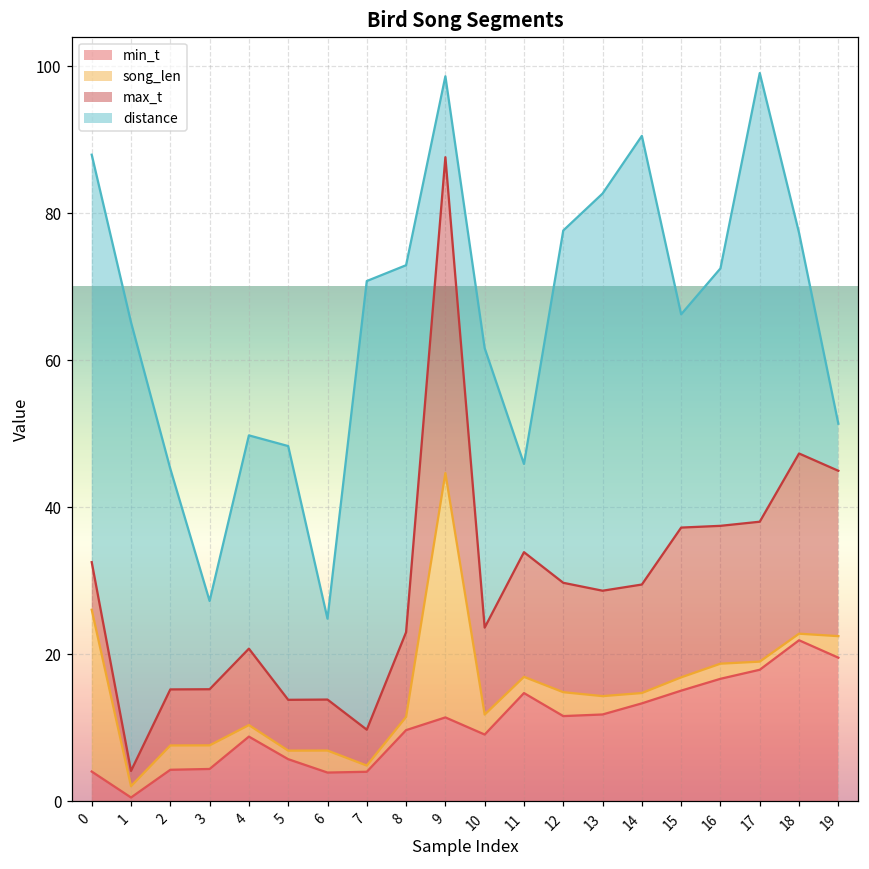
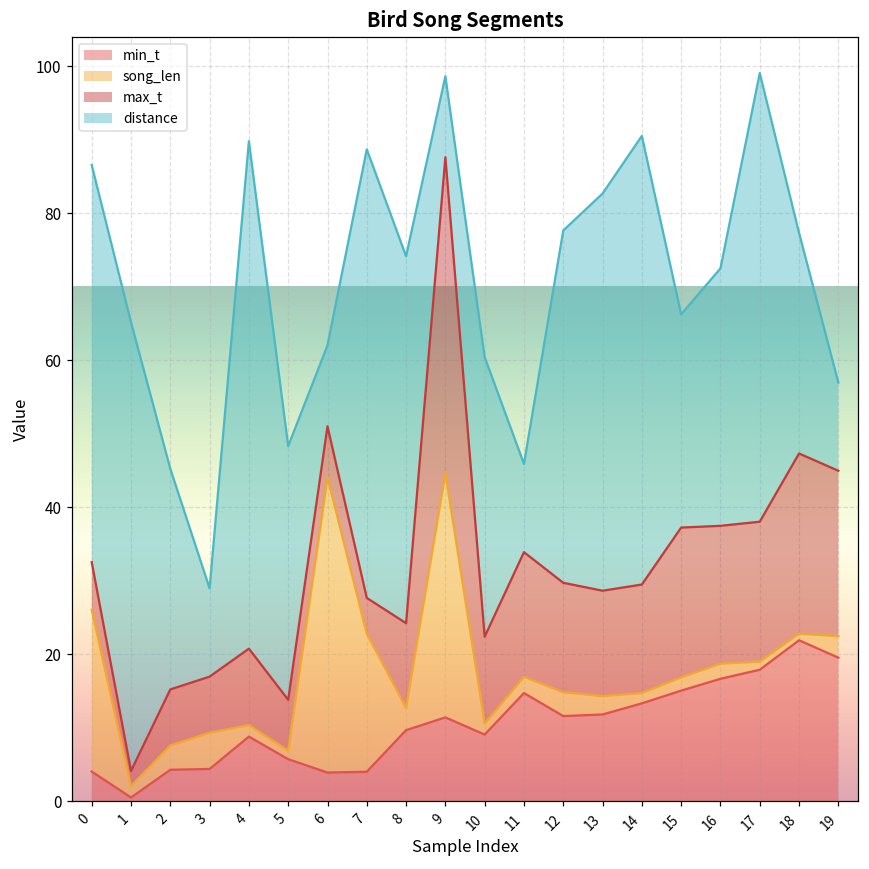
distance, 0: 55 -> 54
song_len, 3: 3 -> 5
distance, 4: 29 -> 69
song_len, 6: 3 -> 40
song_len, 7: 1 -> 19
song_len, 8: 2 -> 3
song_len, 10: 3 -> 1
distance, 19: 6 -> 12
